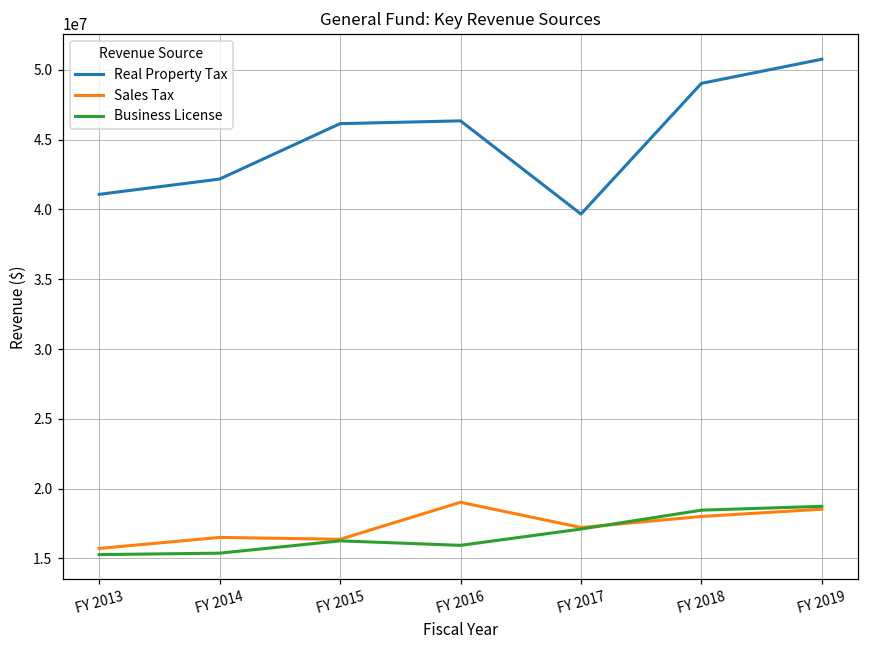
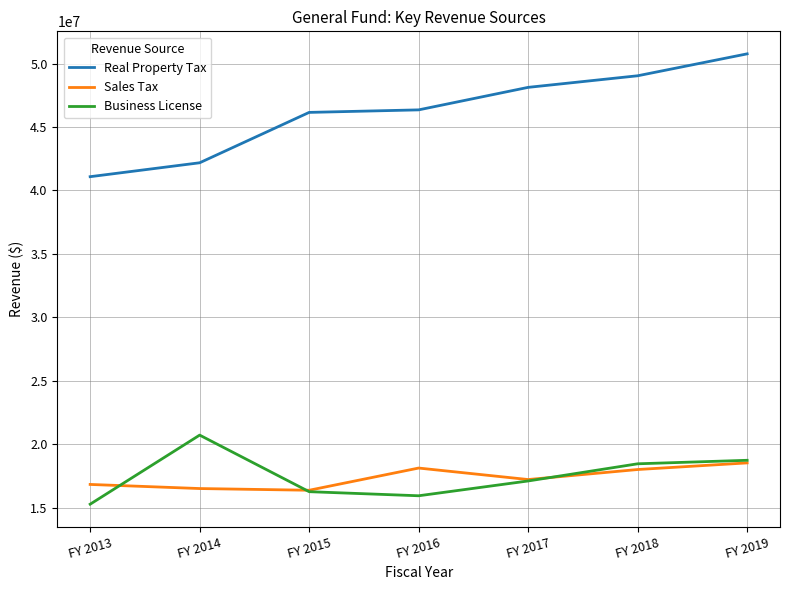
Sales Tax, FY 2013: 15700000 -> 16800000
Business License, FY 2014: 15400000 -> 20700000
Sales Tax, FY 2016: 19000000 -> 18100000
Real Property Tax, FY 2017: 39700000 -> 48100000
